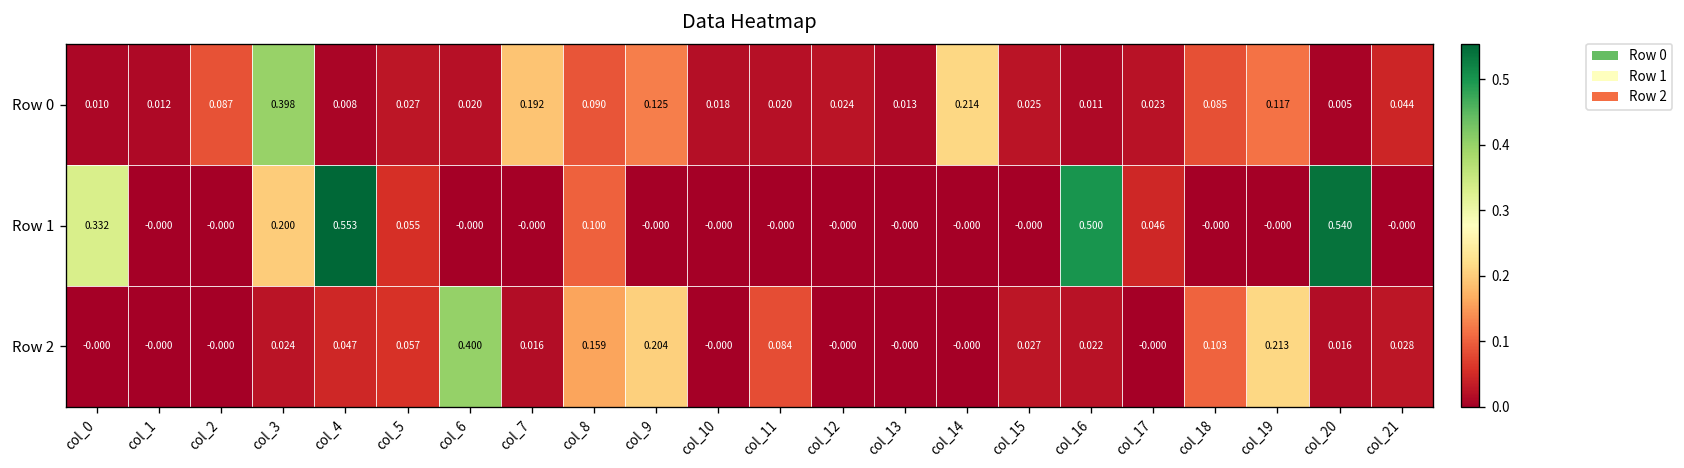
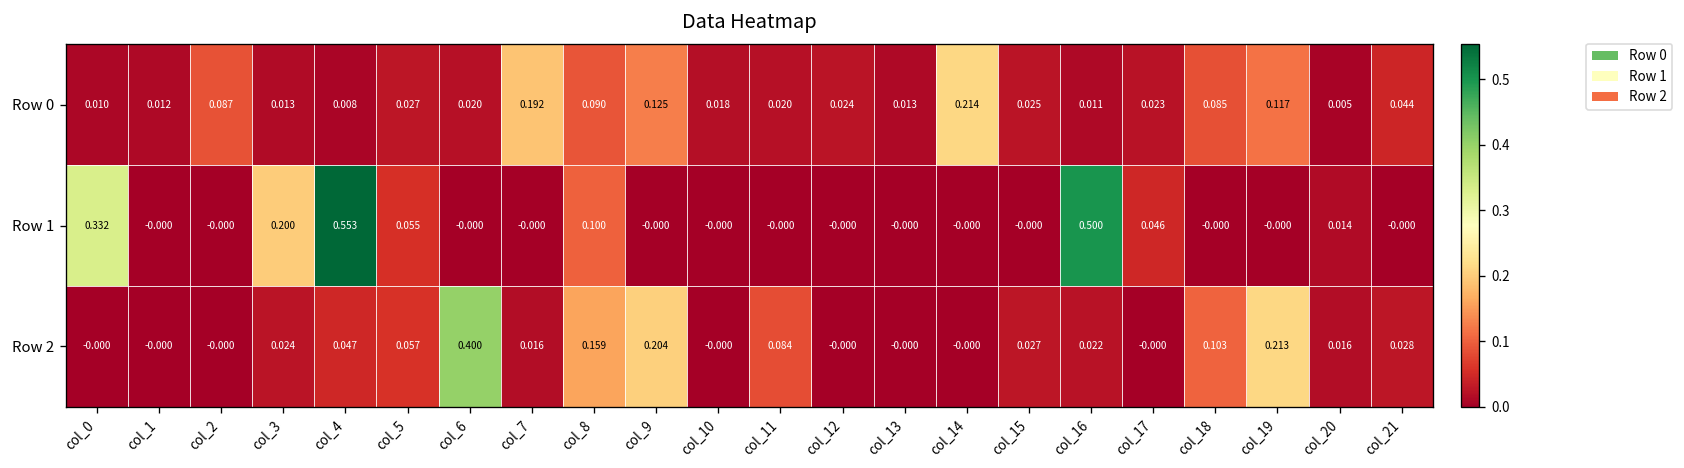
Row 0, col_3: 0.398 -> 0.013
Row 1, col_20: 0.540 -> 0.014
